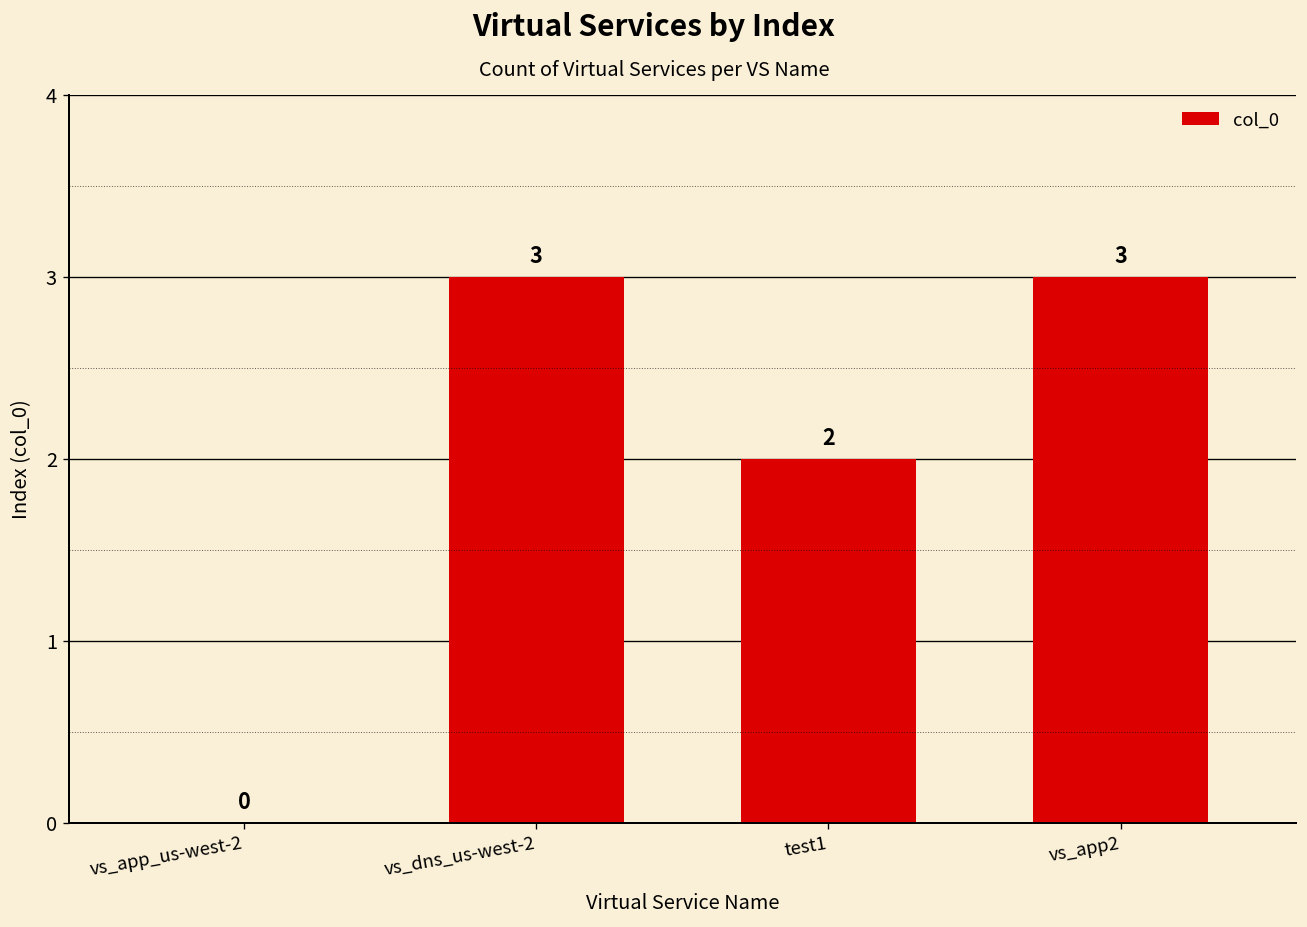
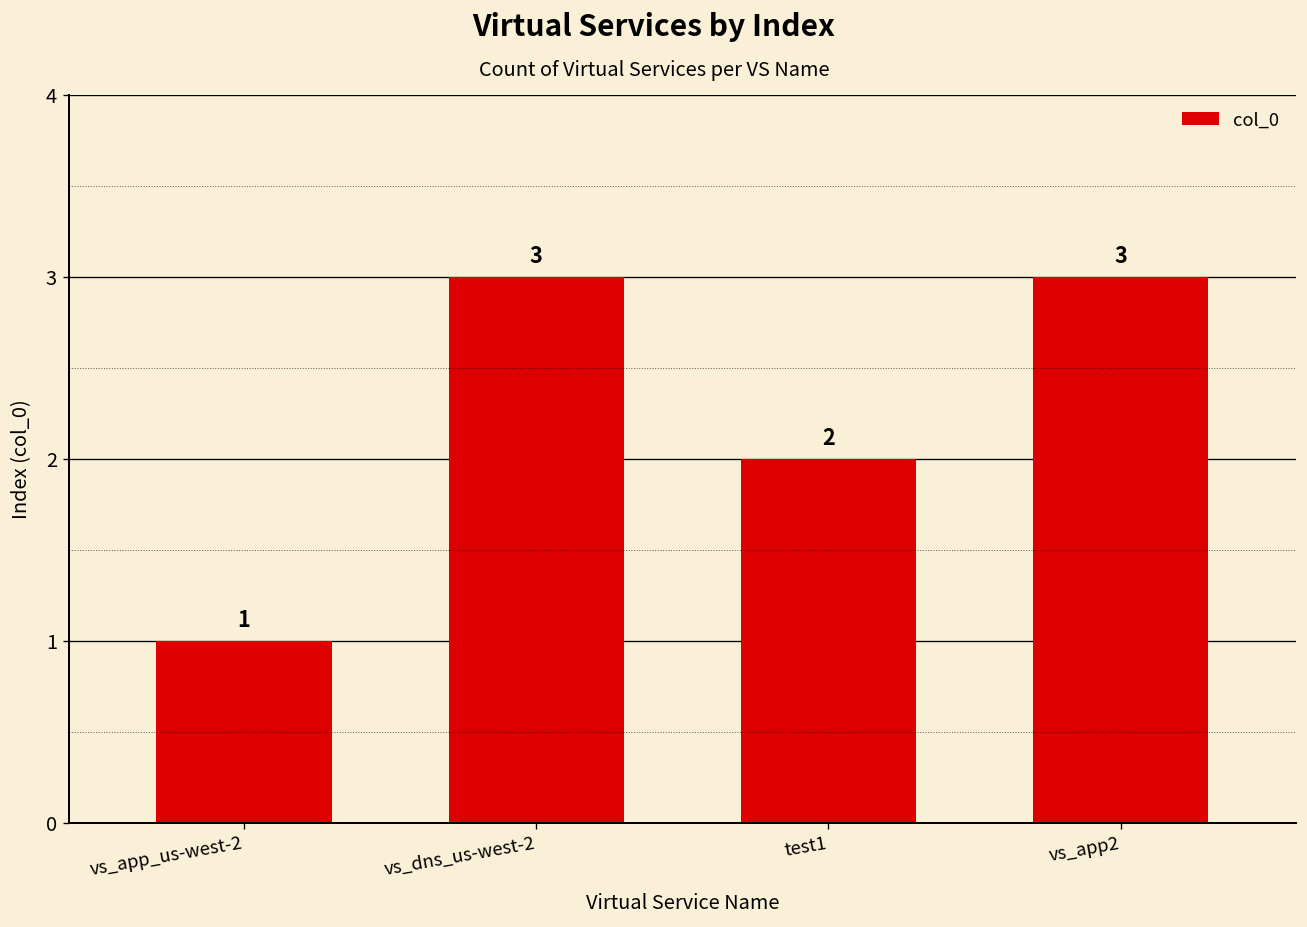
vs_app_us-west-2: 0 -> 1
